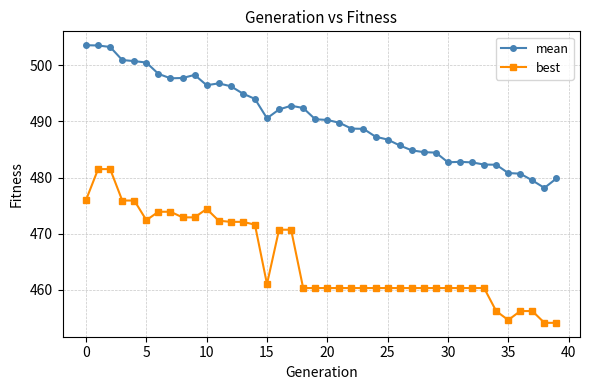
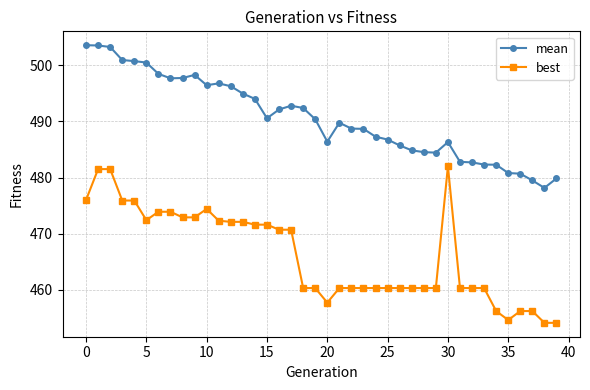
best, 15: 461 -> 472
mean, 20: 490 -> 486
best, 20: 460 -> 458
mean, 30: 483 -> 486
best, 30: 460 -> 482
